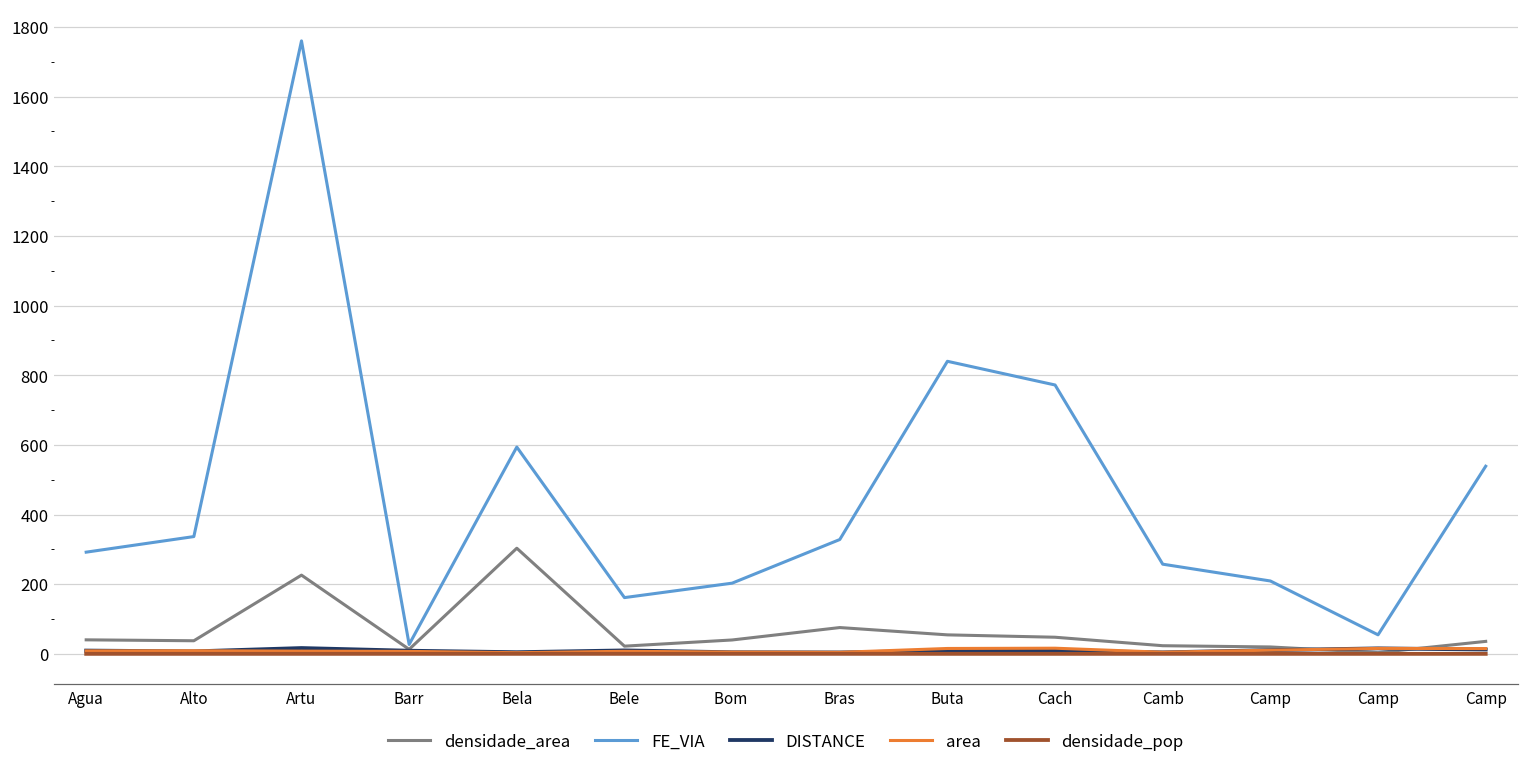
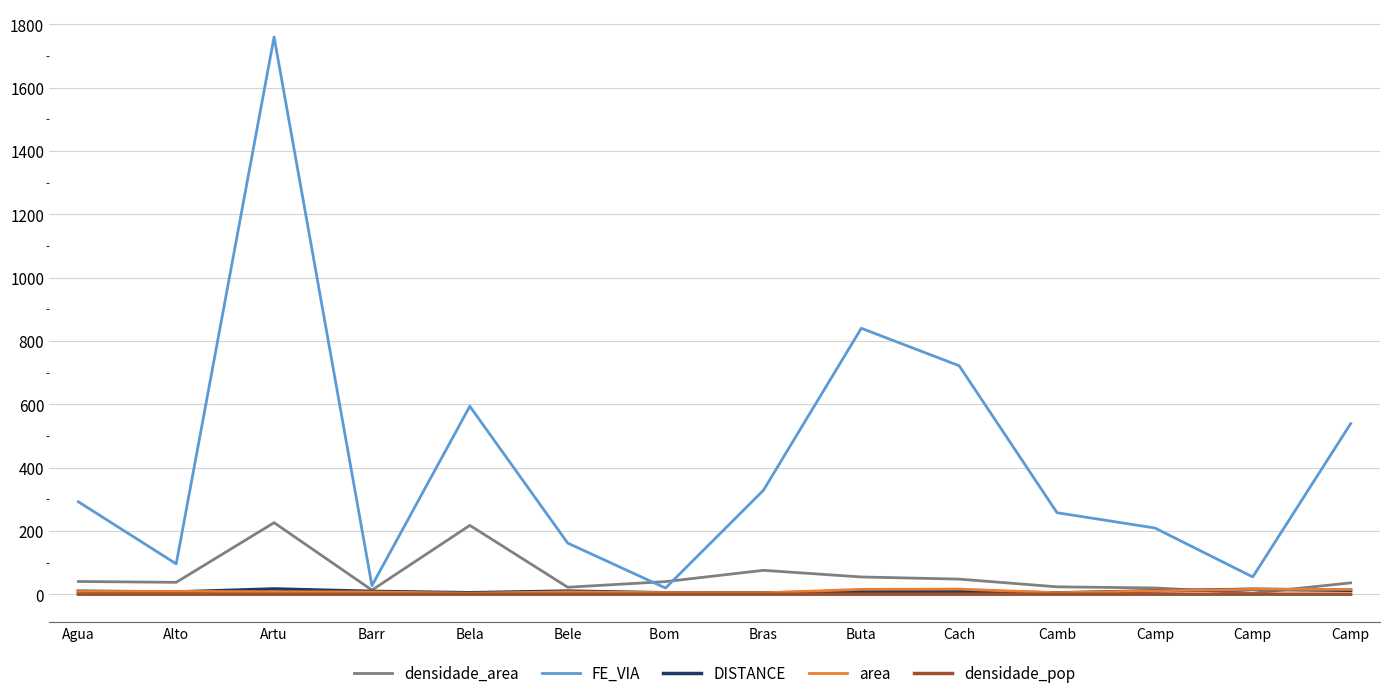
FE_VIA, Alto: 340 -> 100
densidade_area, Bela: 300 -> 220
FE_VIA, Bom: 200 -> 20
FE_VIA, Cach: 770 -> 720
